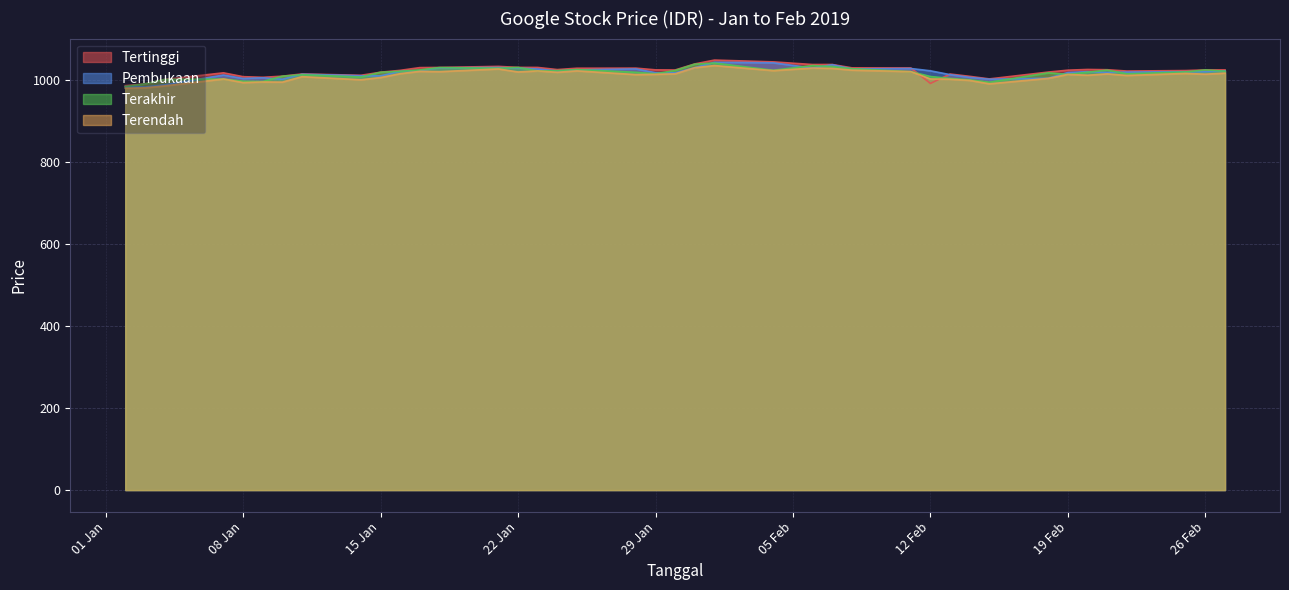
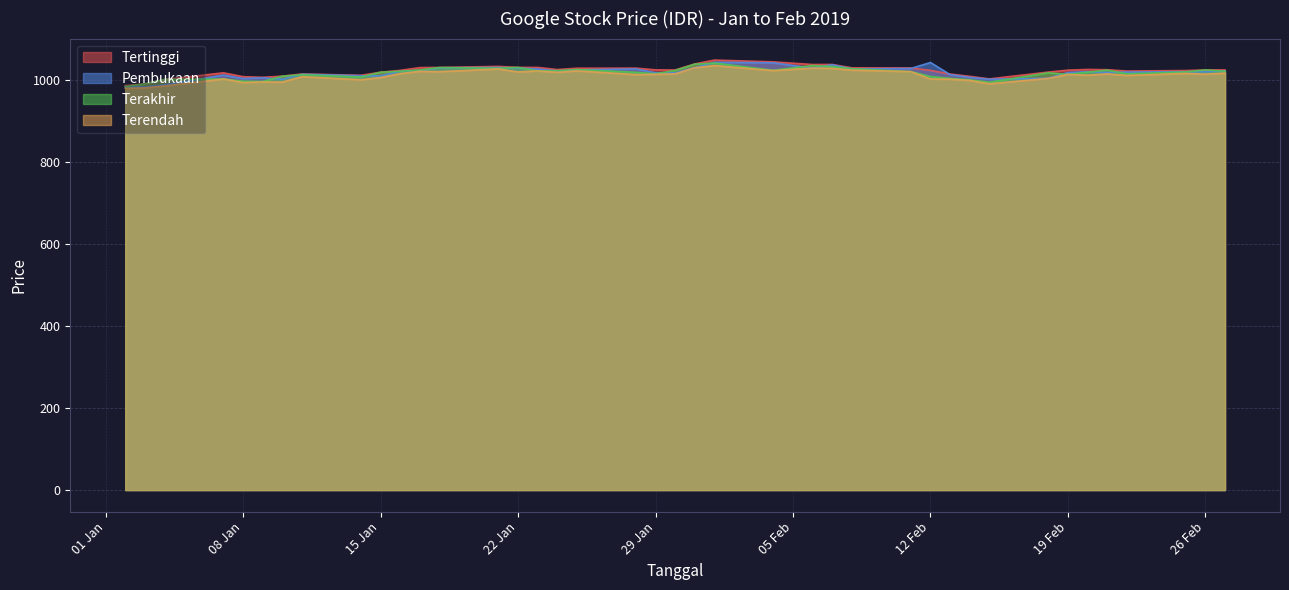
Tertinggi, 12 Feb: 990 -> 1020
Pembukaan, 12 Feb: 1020 -> 1040
